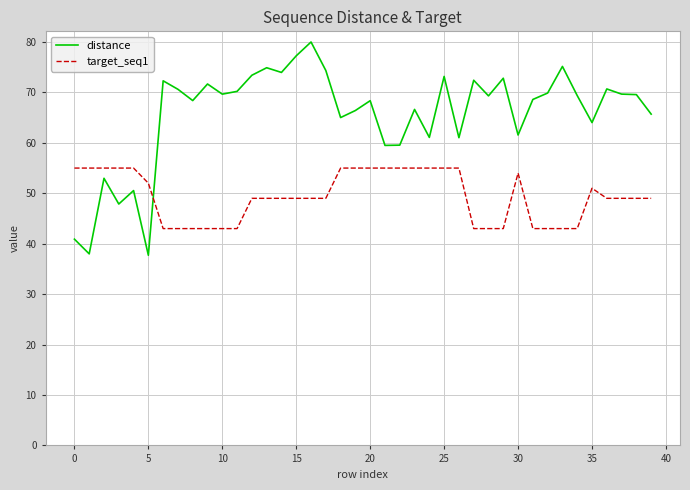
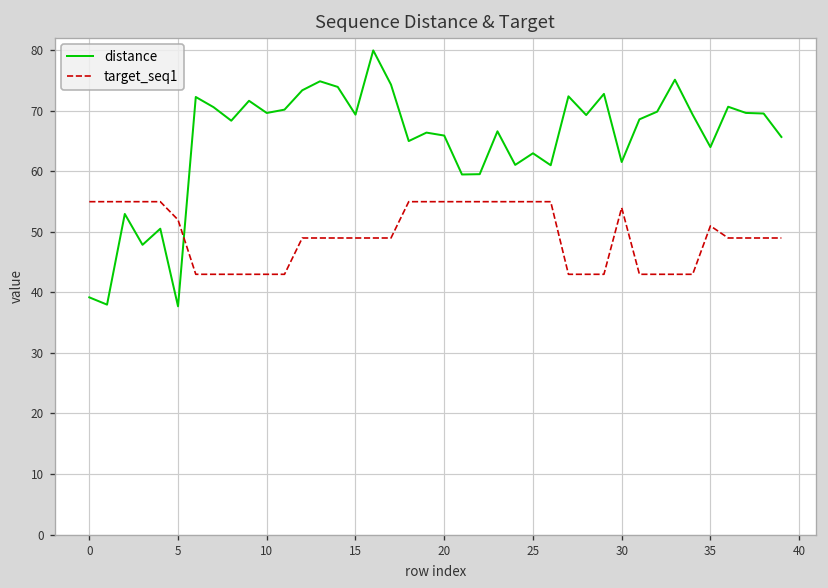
distance, 0: 41 -> 39
distance, 15: 77 -> 69
distance, 20: 68 -> 66
distance, 25: 73 -> 63
